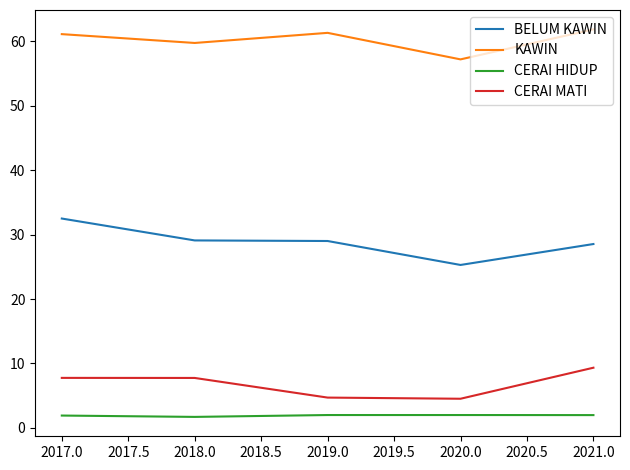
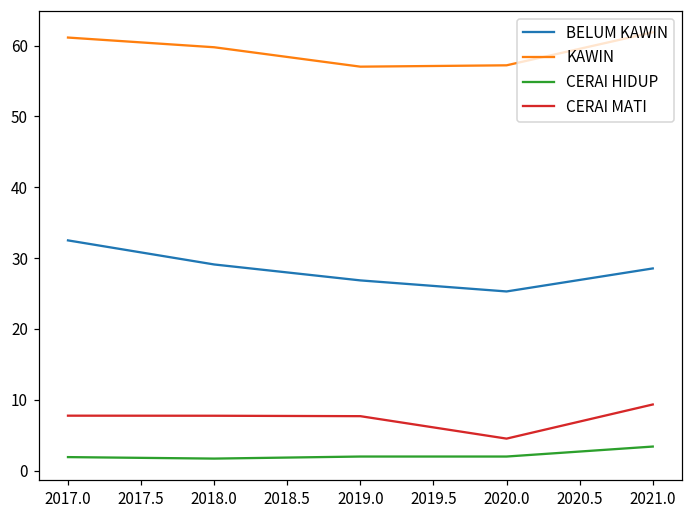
BELUM KAWIN, 2019.0: 29 -> 27
KAWIN, 2019.0: 61 -> 57
CERAI MATI, 2019.0: 5 -> 8
CERAI HIDUP, 2021.0: 2 -> 3
